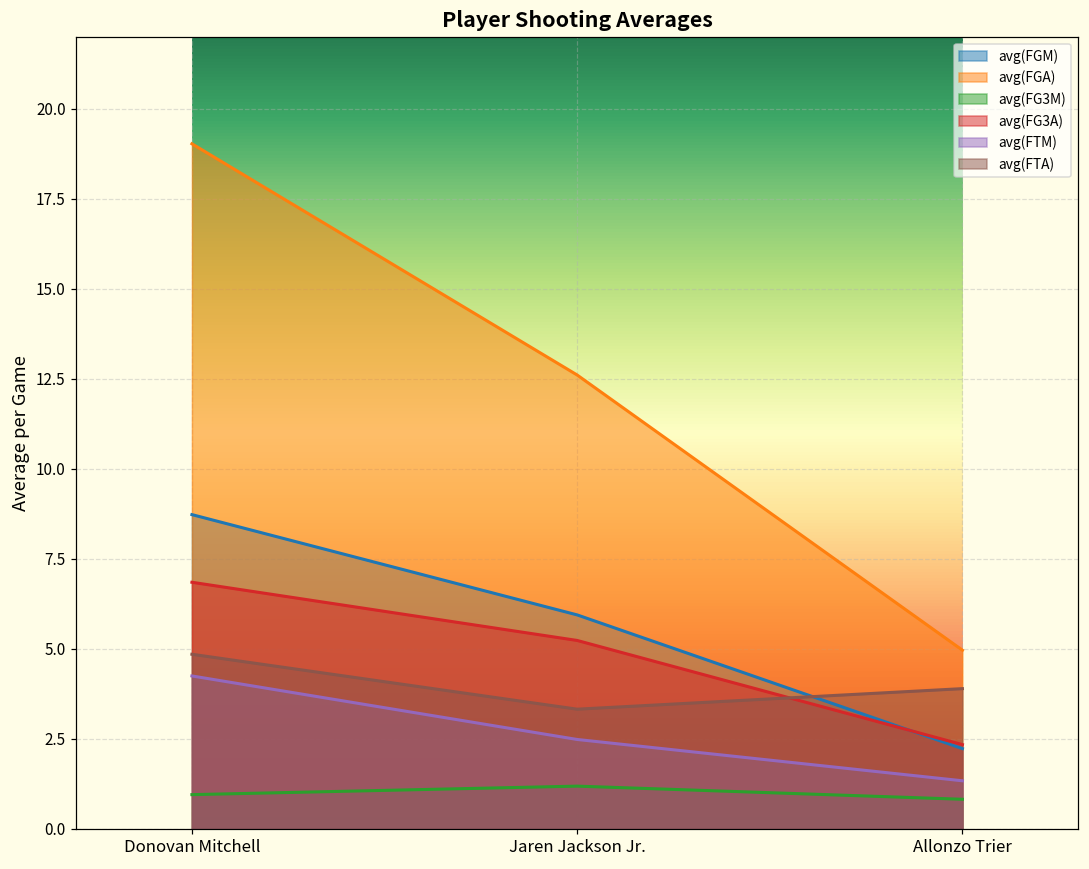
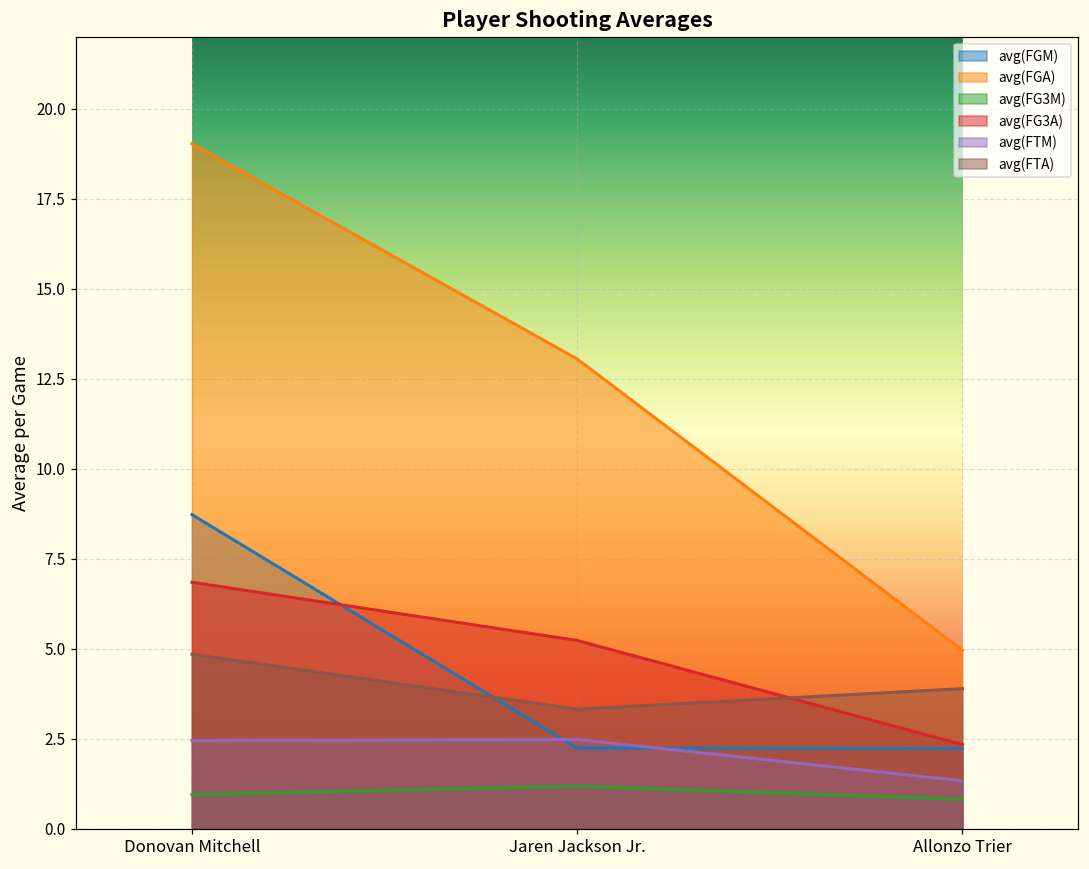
avg(FTM), Donovan Mitchell: 4.2 -> 2.4
avg(FGM), Jaren Jackson Jr.: 5.9 -> 2.2
avg(FGA), Jaren Jackson Jr.: 12.6 -> 13.0
